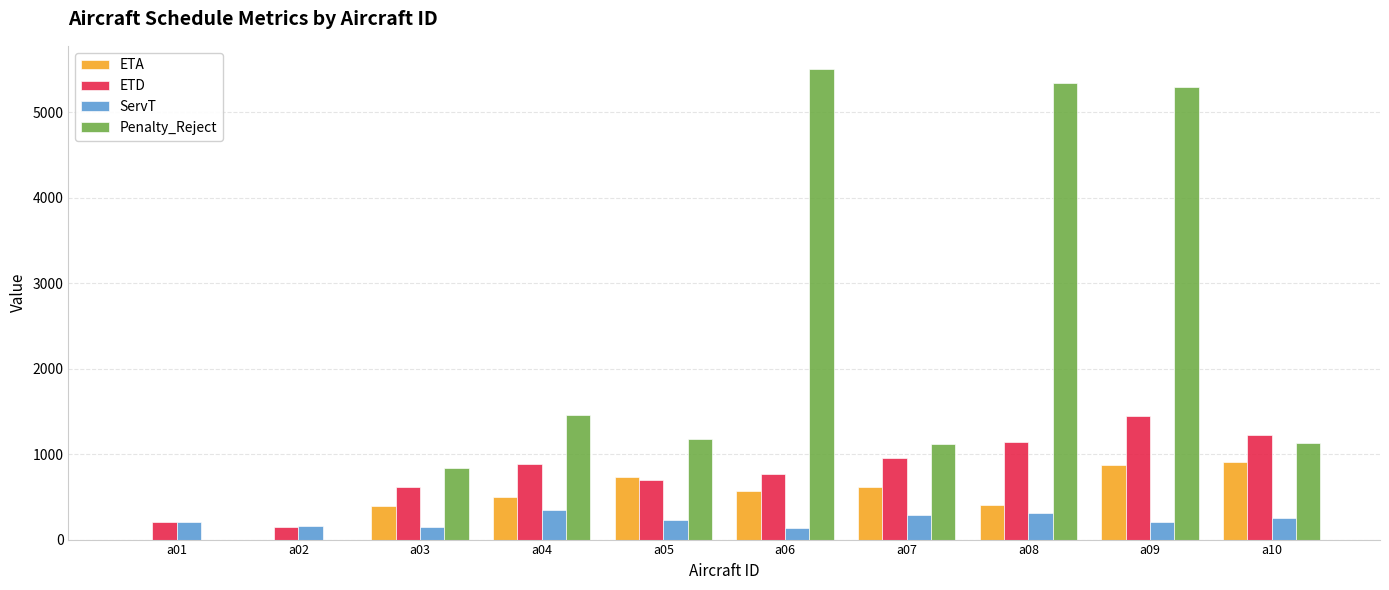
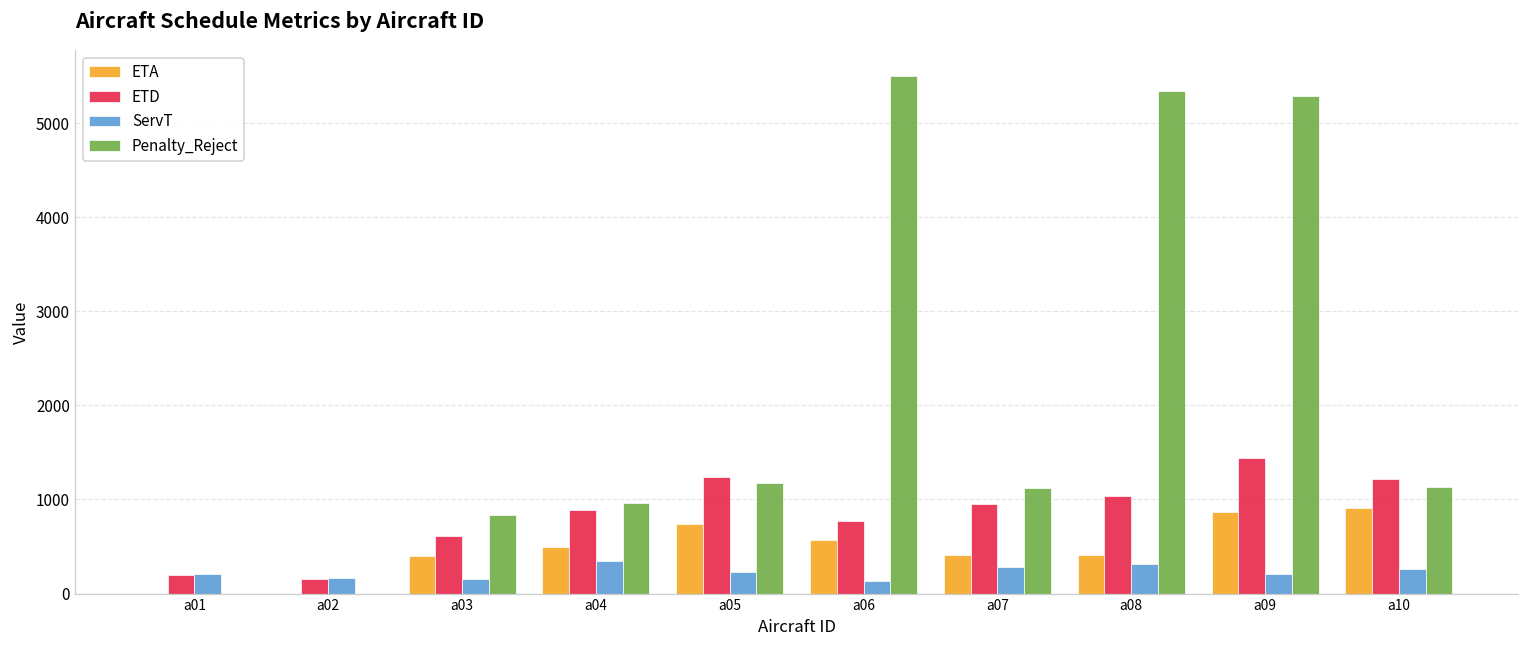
Penalty_Reject, a04: 1500 -> 1000
ETD, a05: 700 -> 1200
ETA, a07: 600 -> 400
ETD, a08: 1100 -> 1000
